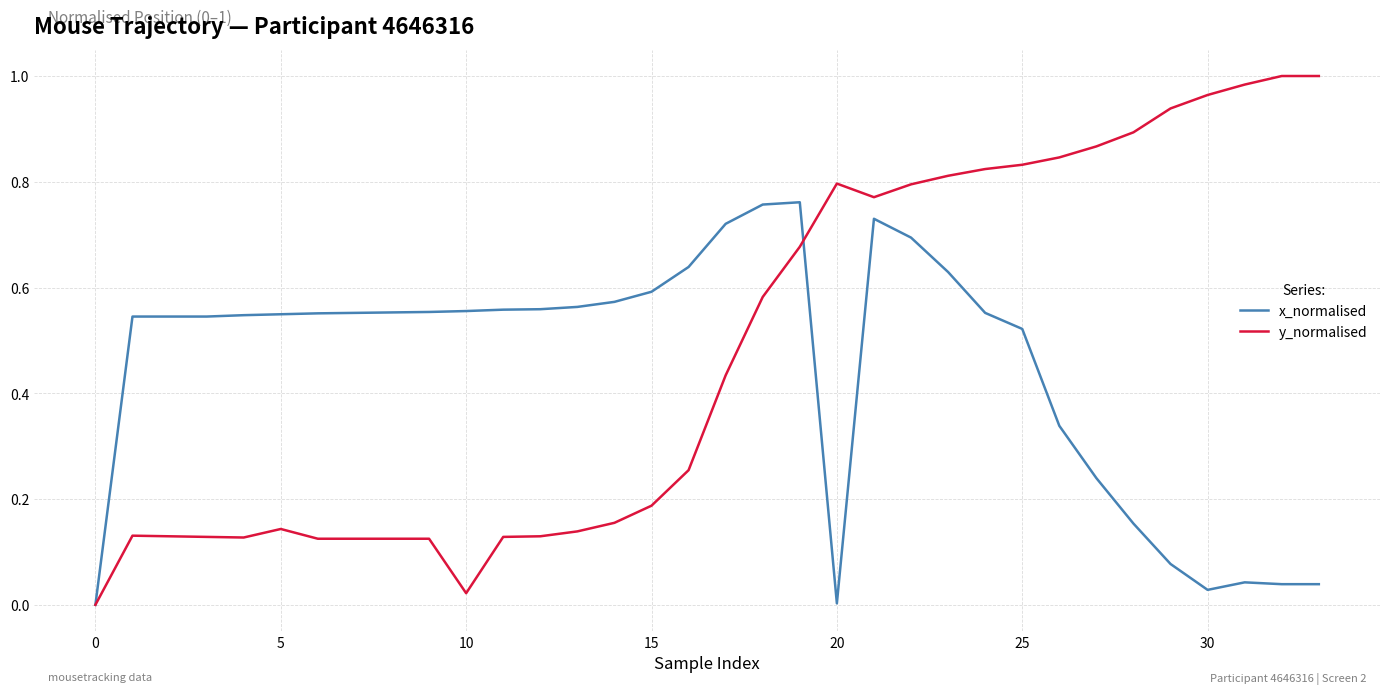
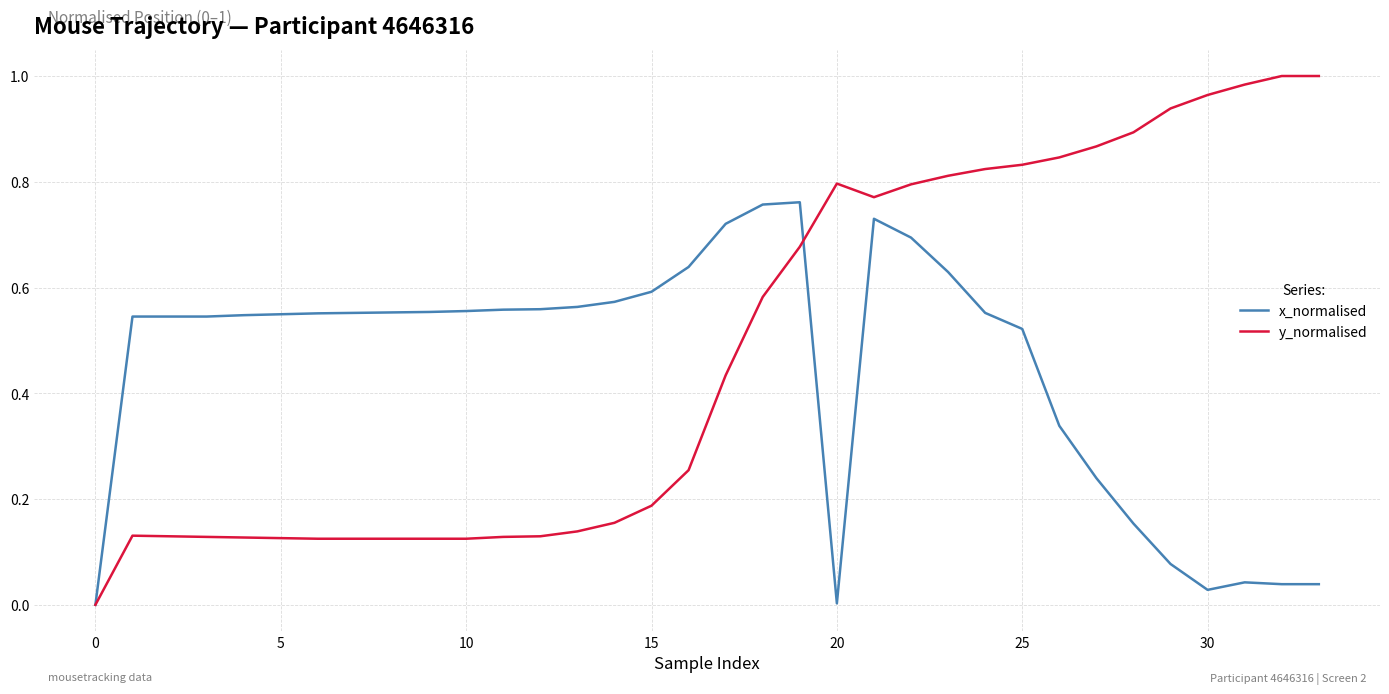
y_normalised, 5: 0.14 -> 0.13
y_normalised, 10: 0.02 -> 0.13
